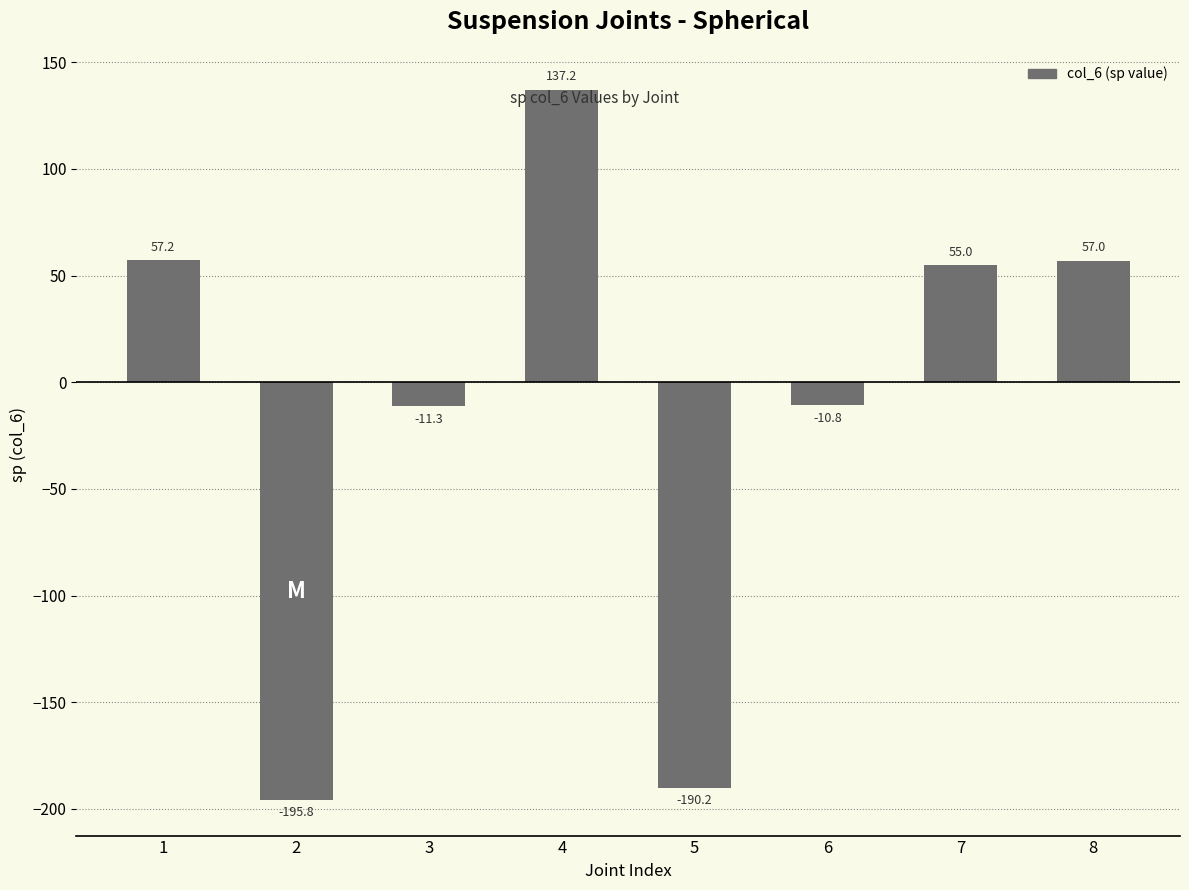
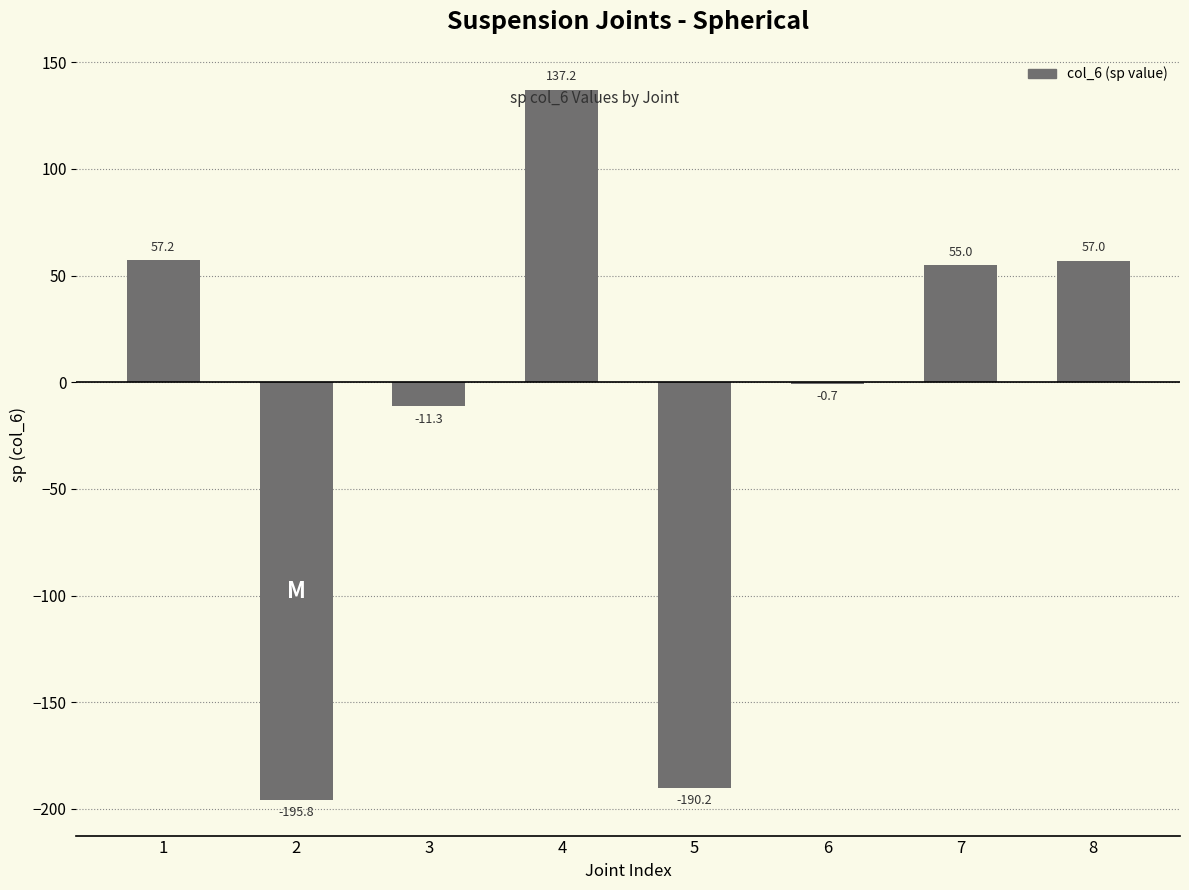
6: -10.8 -> -0.7
